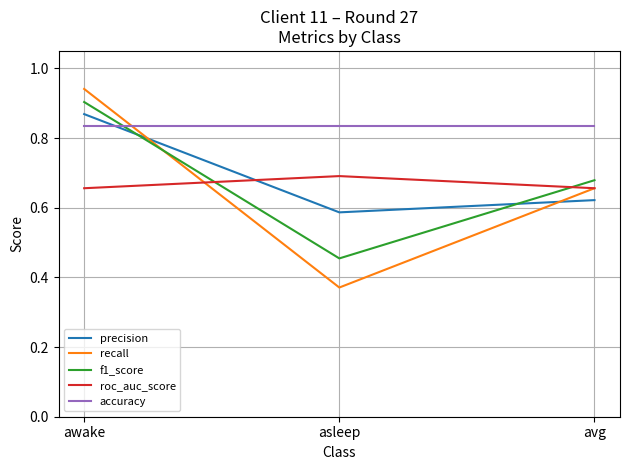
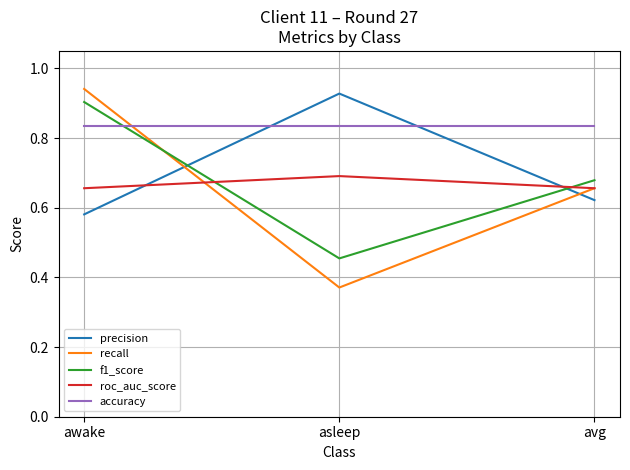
precision, awake: 0.87 -> 0.58
precision, asleep: 0.59 -> 0.93
